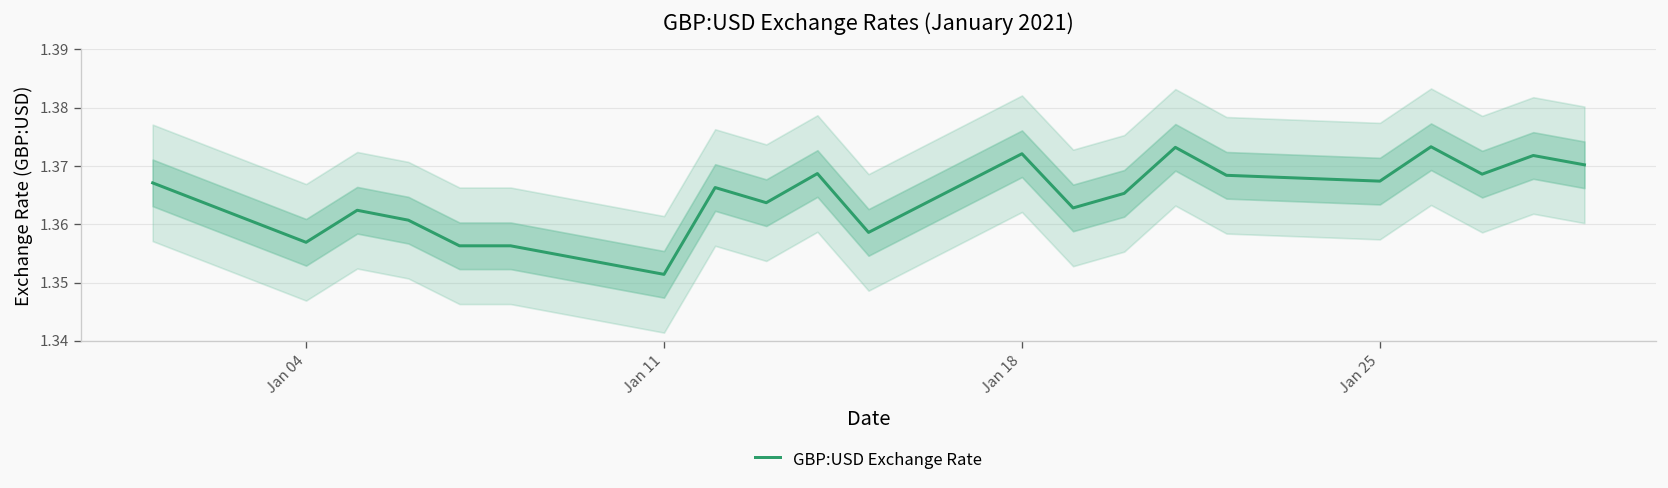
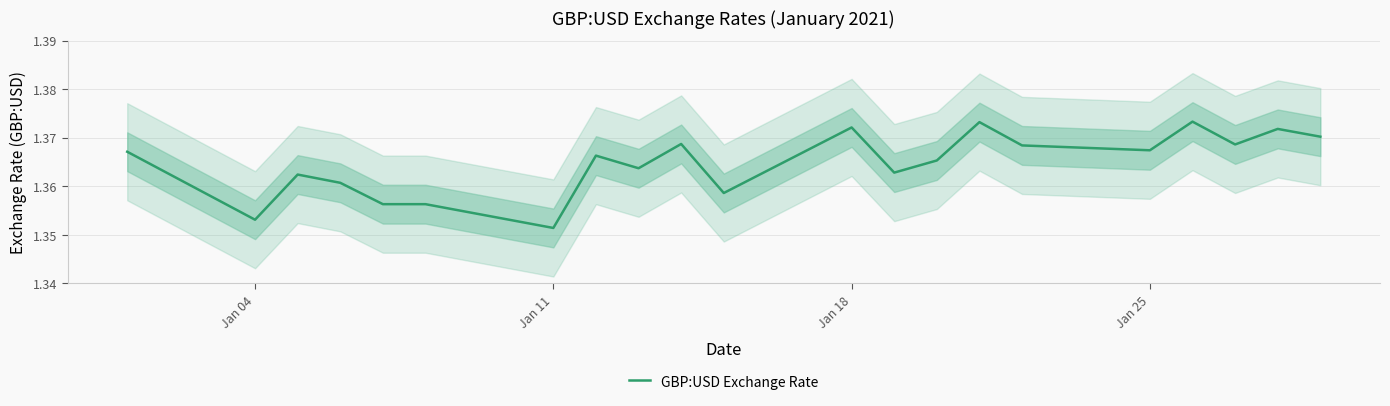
GBP:USD Exchange Rate, Jan 04: 1.357 -> 1.353
